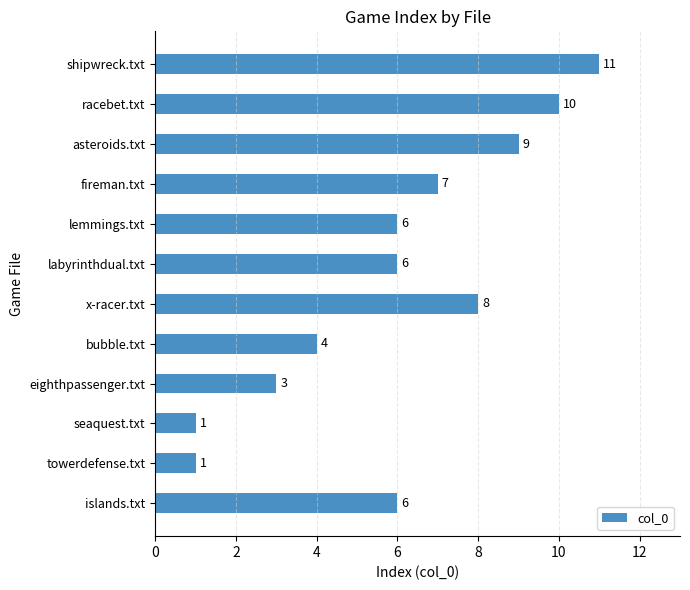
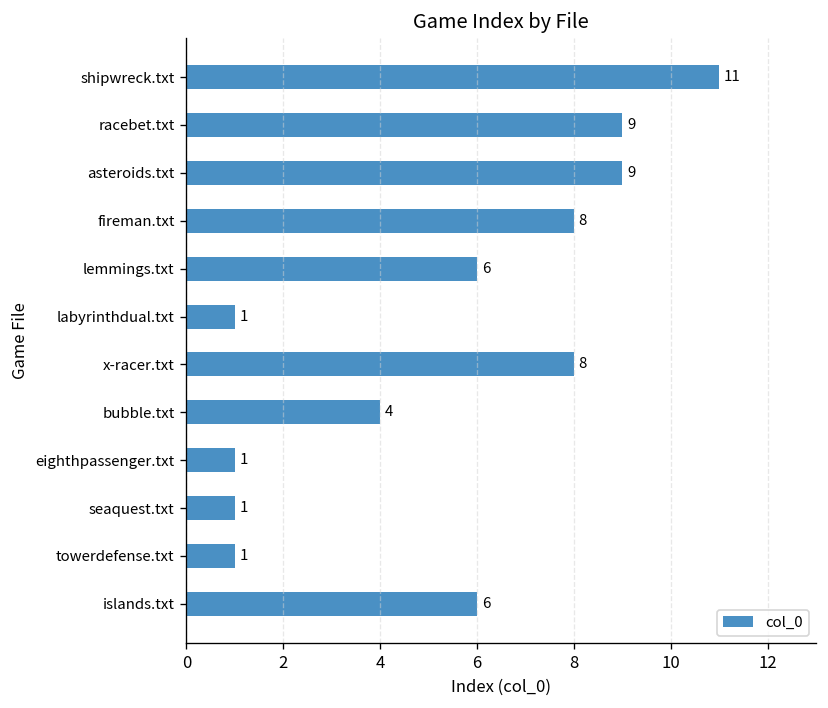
racebet.txt: 10 -> 9
fireman.txt: 7 -> 8
labyrinthdual.txt: 6 -> 1
eighthpassenger.txt: 3 -> 1
